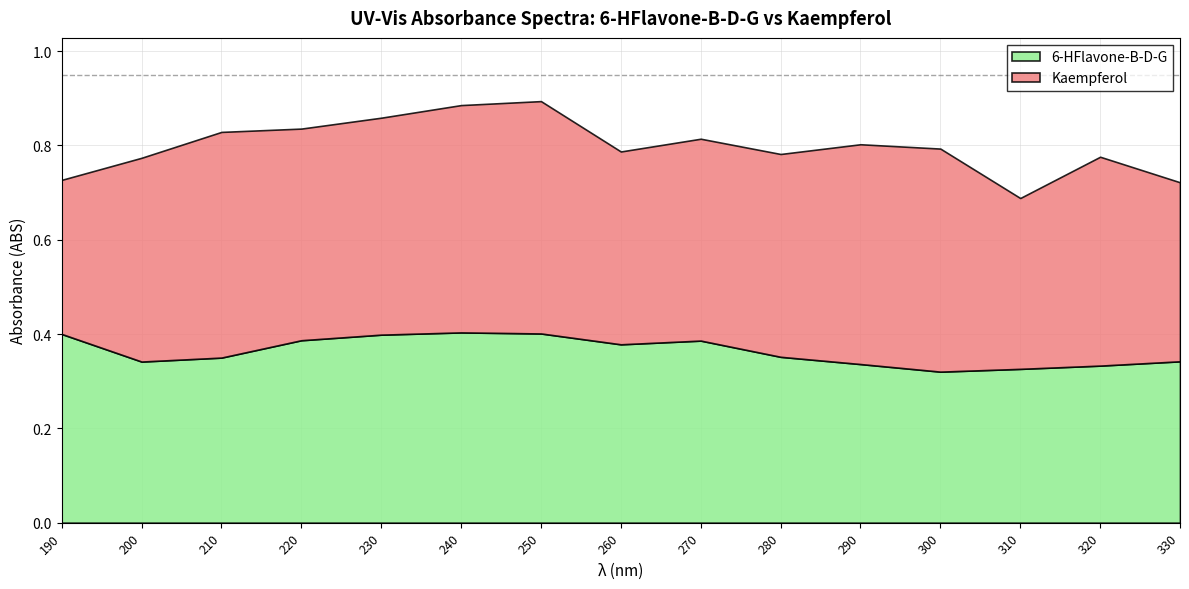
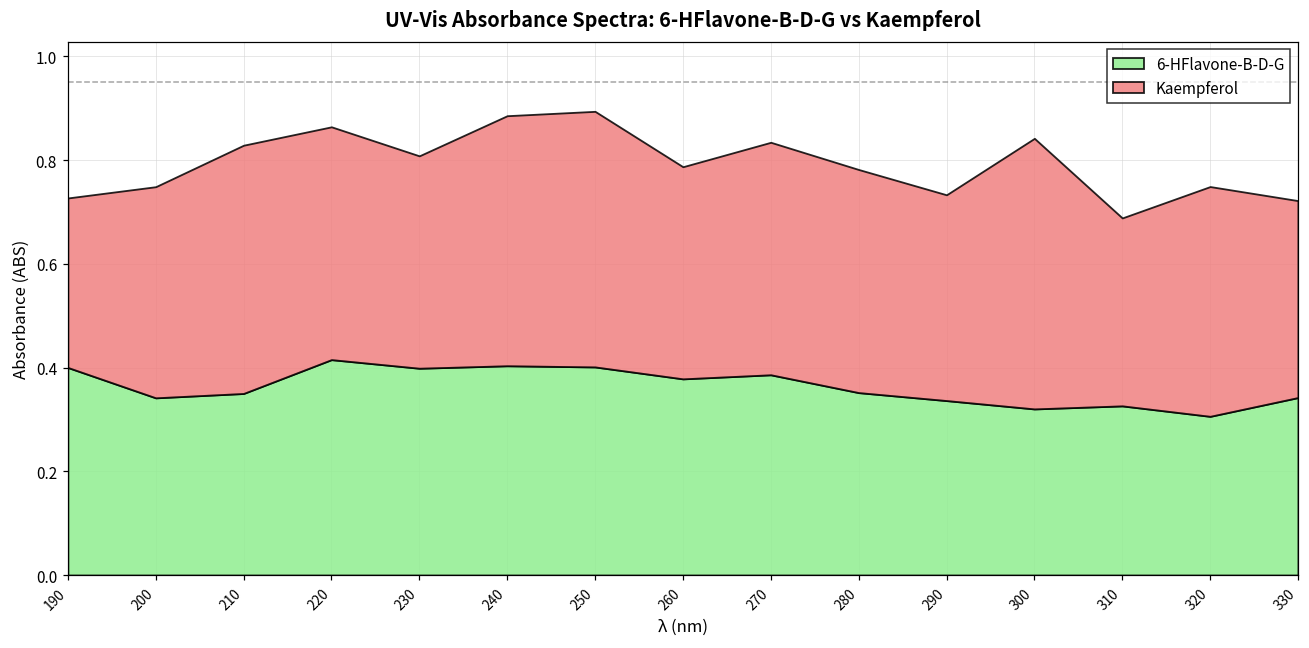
Kaempferol, 200: 0.43 -> 0.41
6-HFlavone-B-D-G, 220: 0.39 -> 0.42
Kaempferol, 230: 0.46 -> 0.41
Kaempferol, 270: 0.43 -> 0.45
Kaempferol, 290: 0.47 -> 0.40
Kaempferol, 300: 0.47 -> 0.52
6-HFlavone-B-D-G, 320: 0.33 -> 0.31
